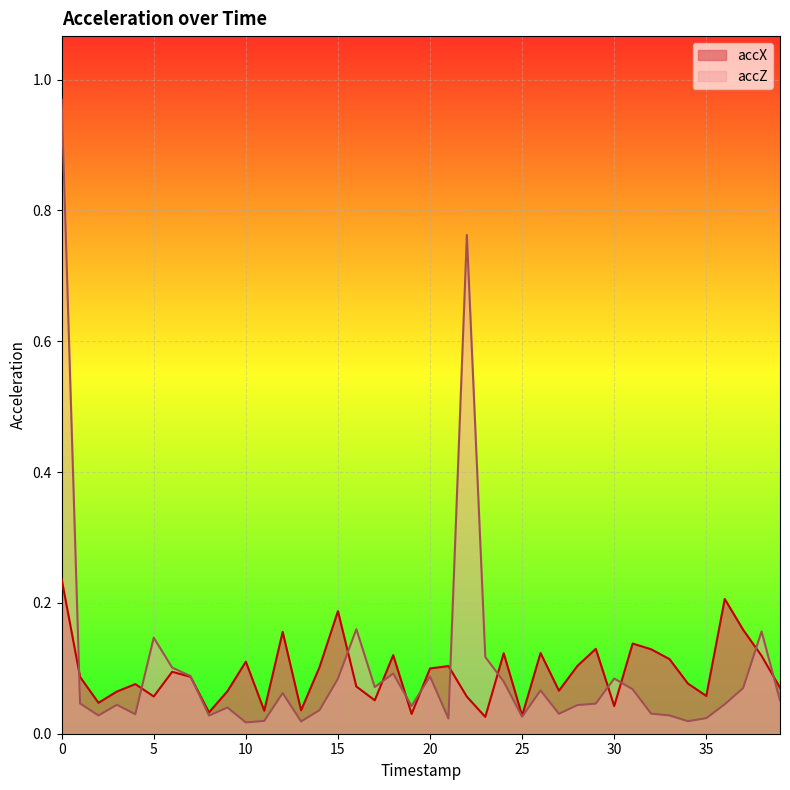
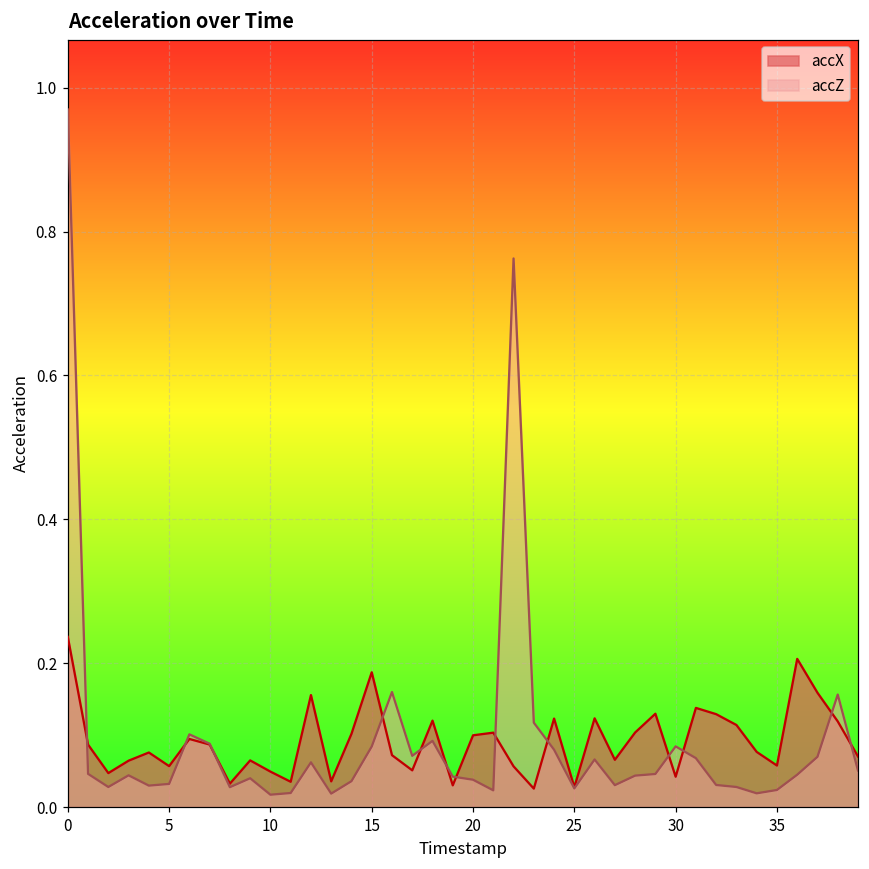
accZ, 5: 0.15 -> 0.03
accX, 10: 0.11 -> 0.05
accZ, 20: 0.09 -> 0.04
